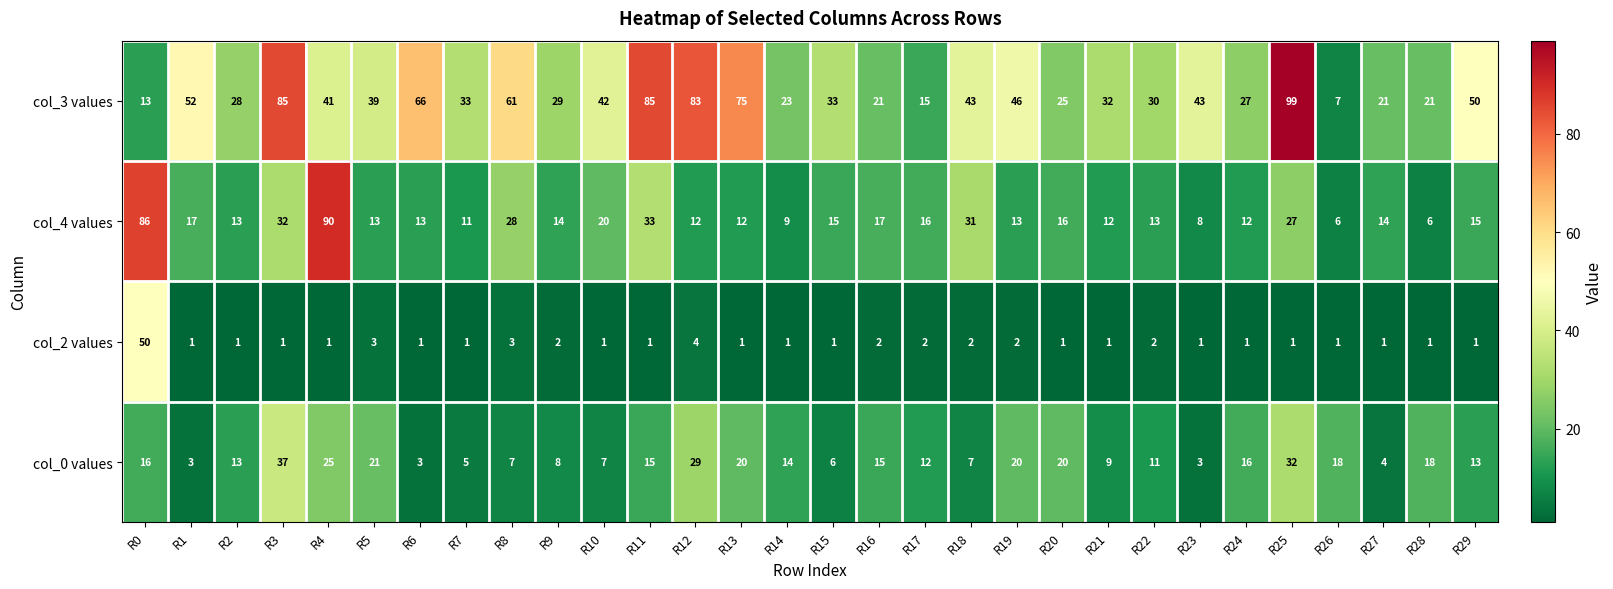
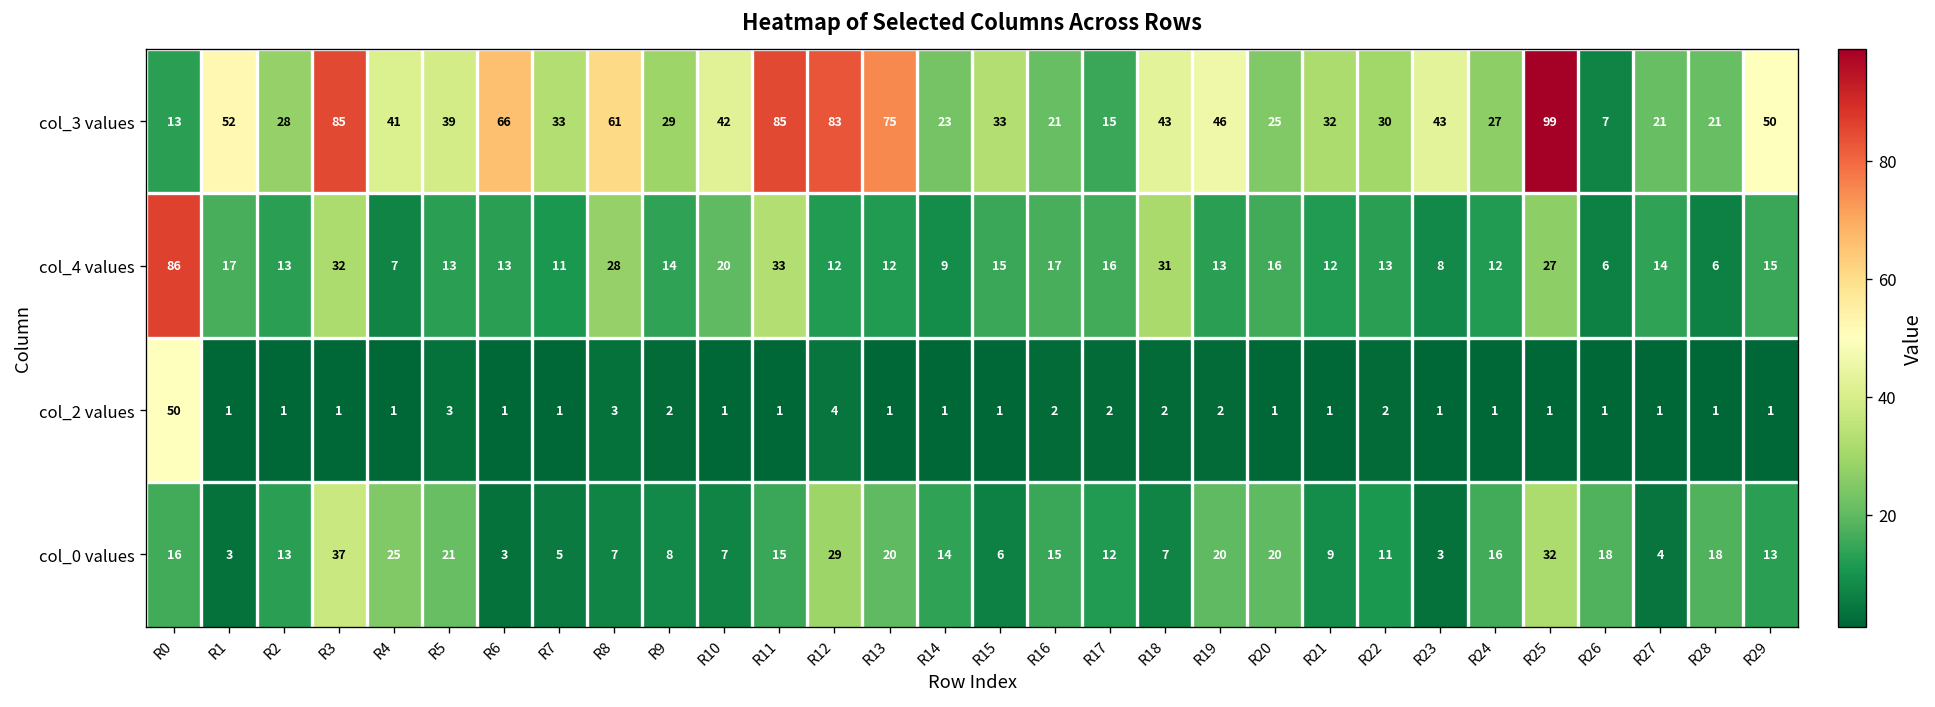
col_4 values, R4: 90 -> 7
